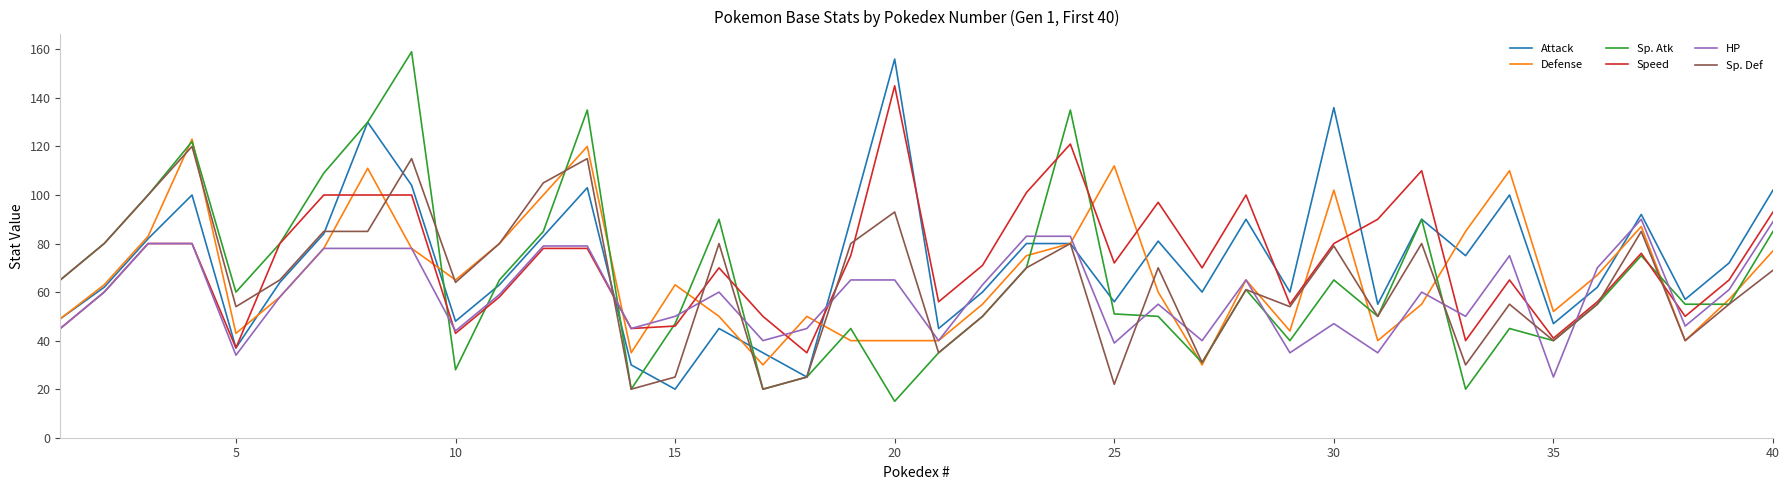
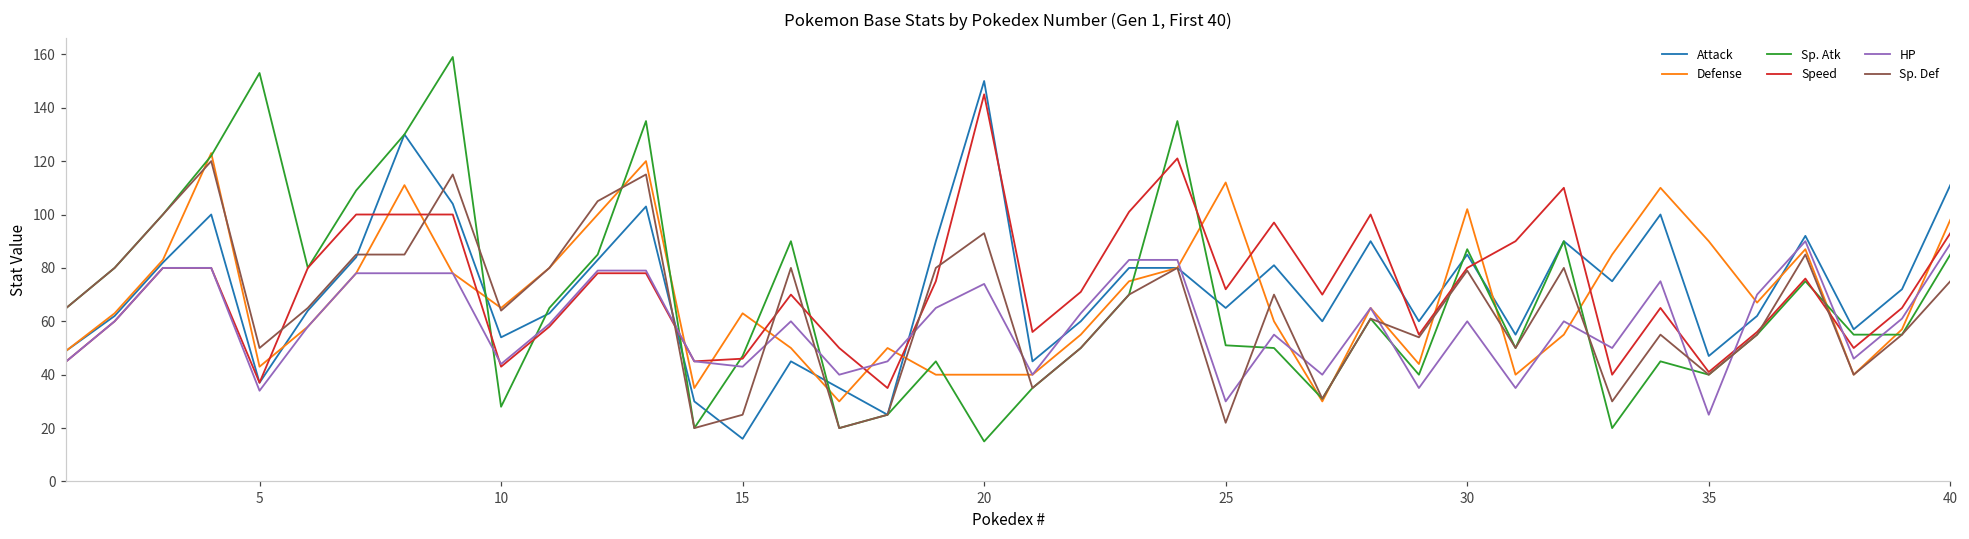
Sp. Atk, 5: 60 -> 153
Sp. Def, 5: 54 -> 50
Attack, 10: 48 -> 54
Attack, 15: 20 -> 16
HP, 15: 50 -> 43
Attack, 20: 156 -> 150
HP, 20: 65 -> 74
Attack, 25: 56 -> 65
HP, 25: 39 -> 30
Attack, 30: 136 -> 85
Sp. Atk, 30: 65 -> 87
HP, 30: 47 -> 60
Defense, 35: 52 -> 90
Attack, 40: 102 -> 111
Defense, 40: 77 -> 98
Sp. Def, 40: 69 -> 75
